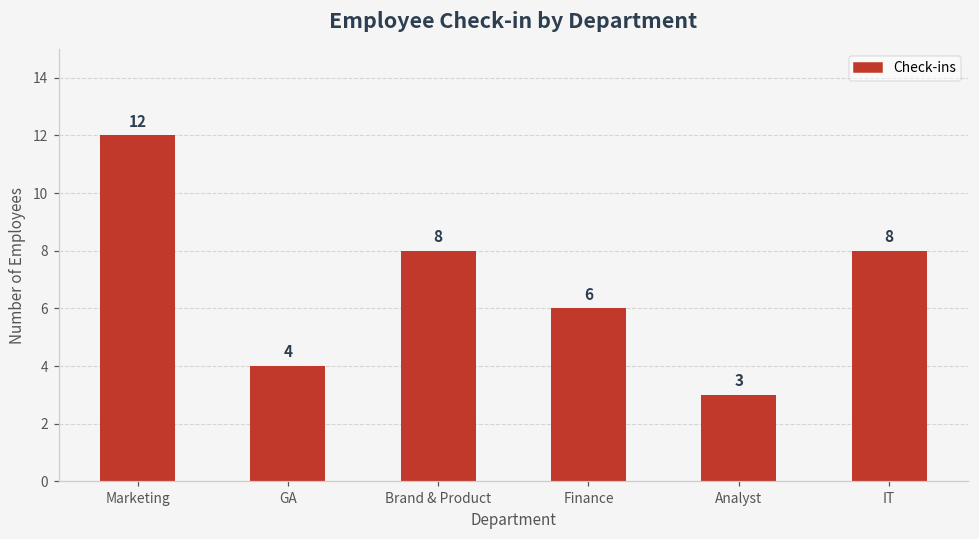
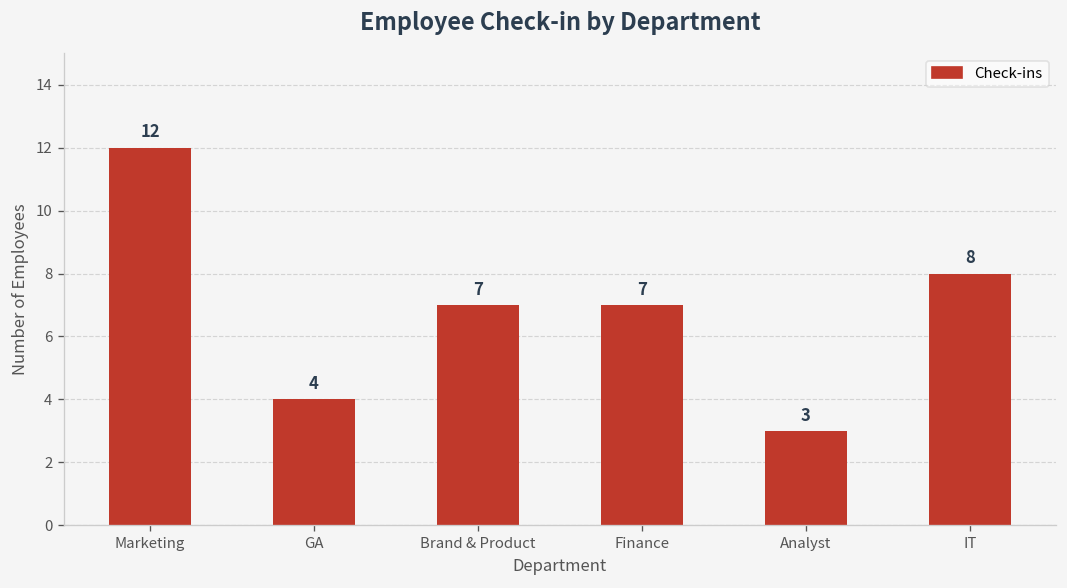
Brand & Product: 8 -> 7
Finance: 6 -> 7
